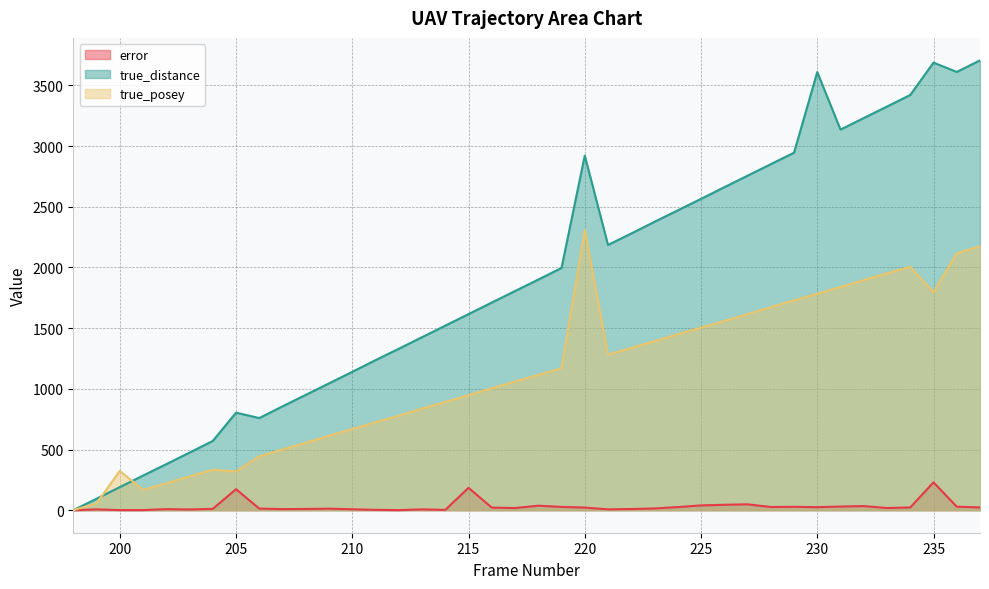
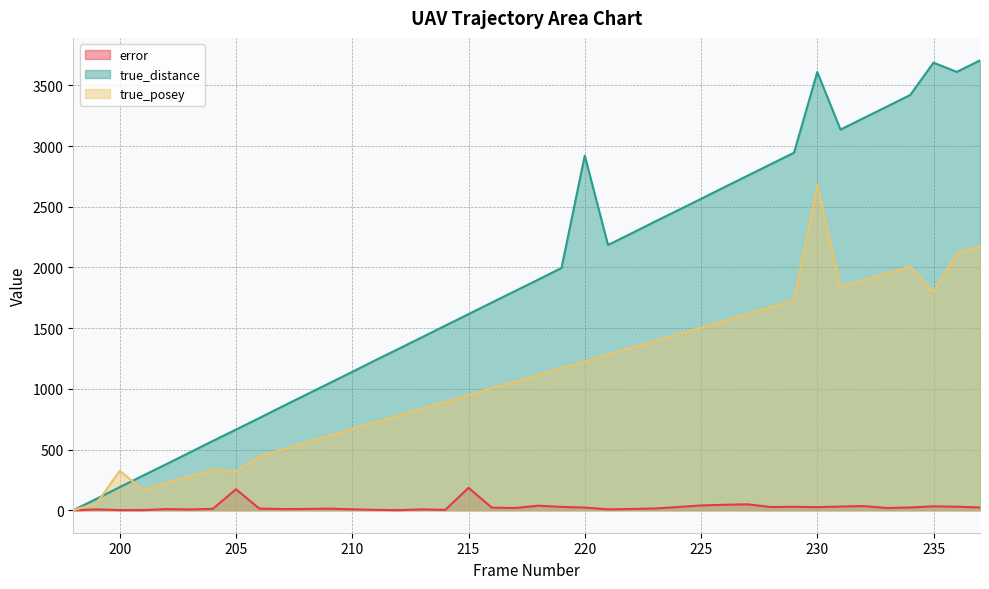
true_distance, 205: 800 -> 660
true_posey, 220: 2310 -> 1220
true_posey, 230: 1780 -> 2680
error, 235: 230 -> 30
